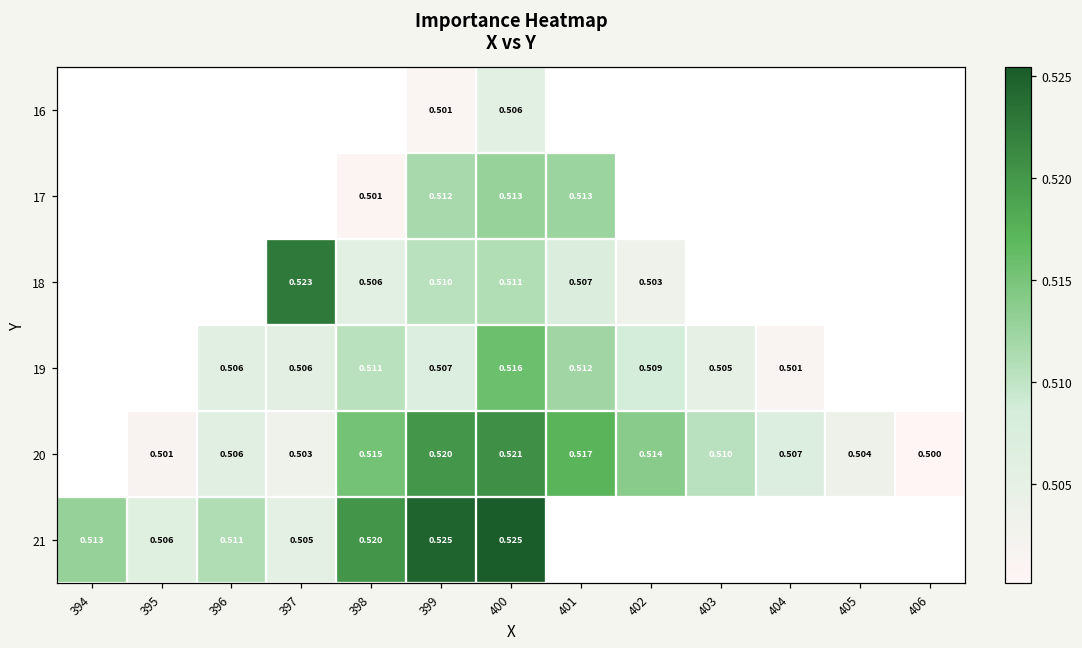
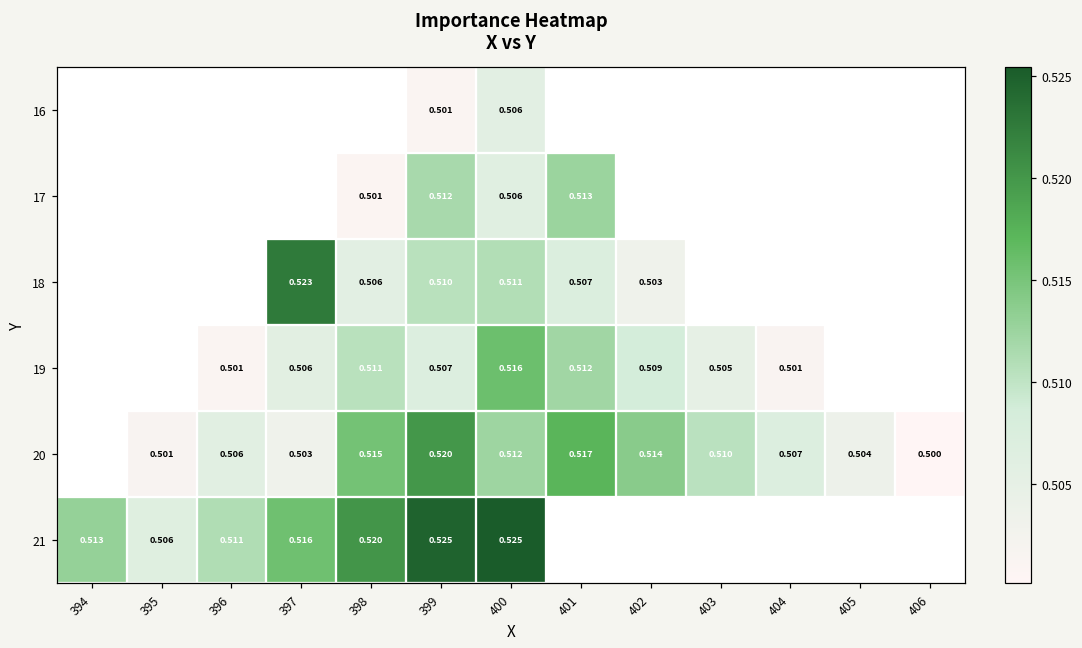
17, 400: 0.513 -> 0.506
19, 396: 0.506 -> 0.501
20, 400: 0.521 -> 0.512
21, 397: 0.505 -> 0.516
